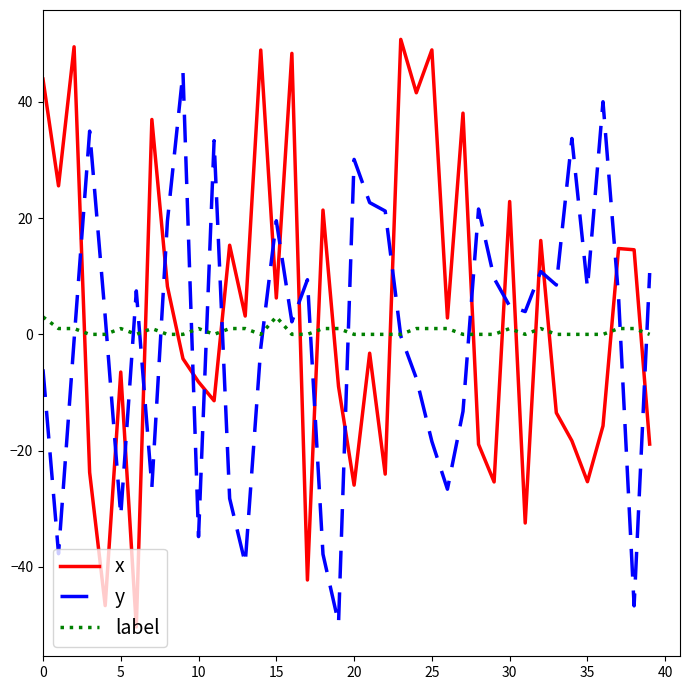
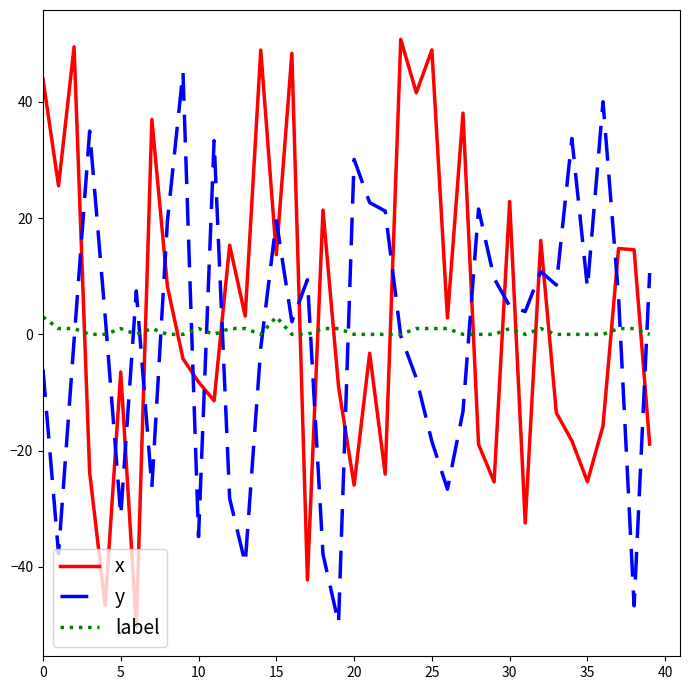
x, 15: 6 -> 14
